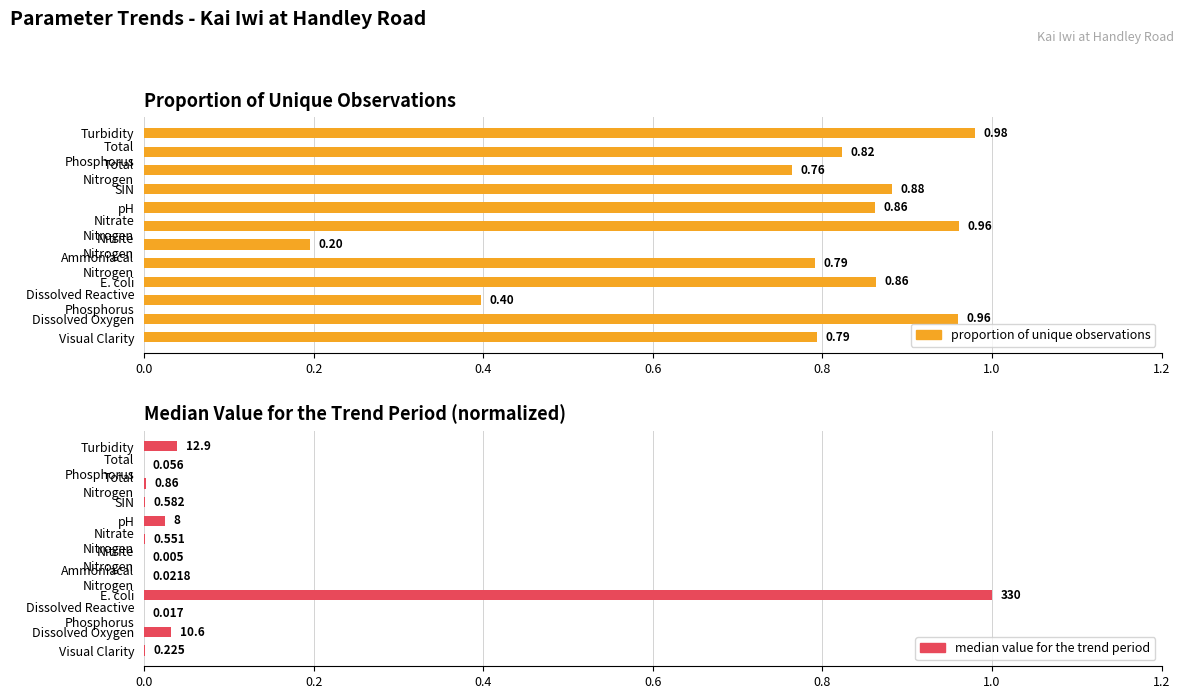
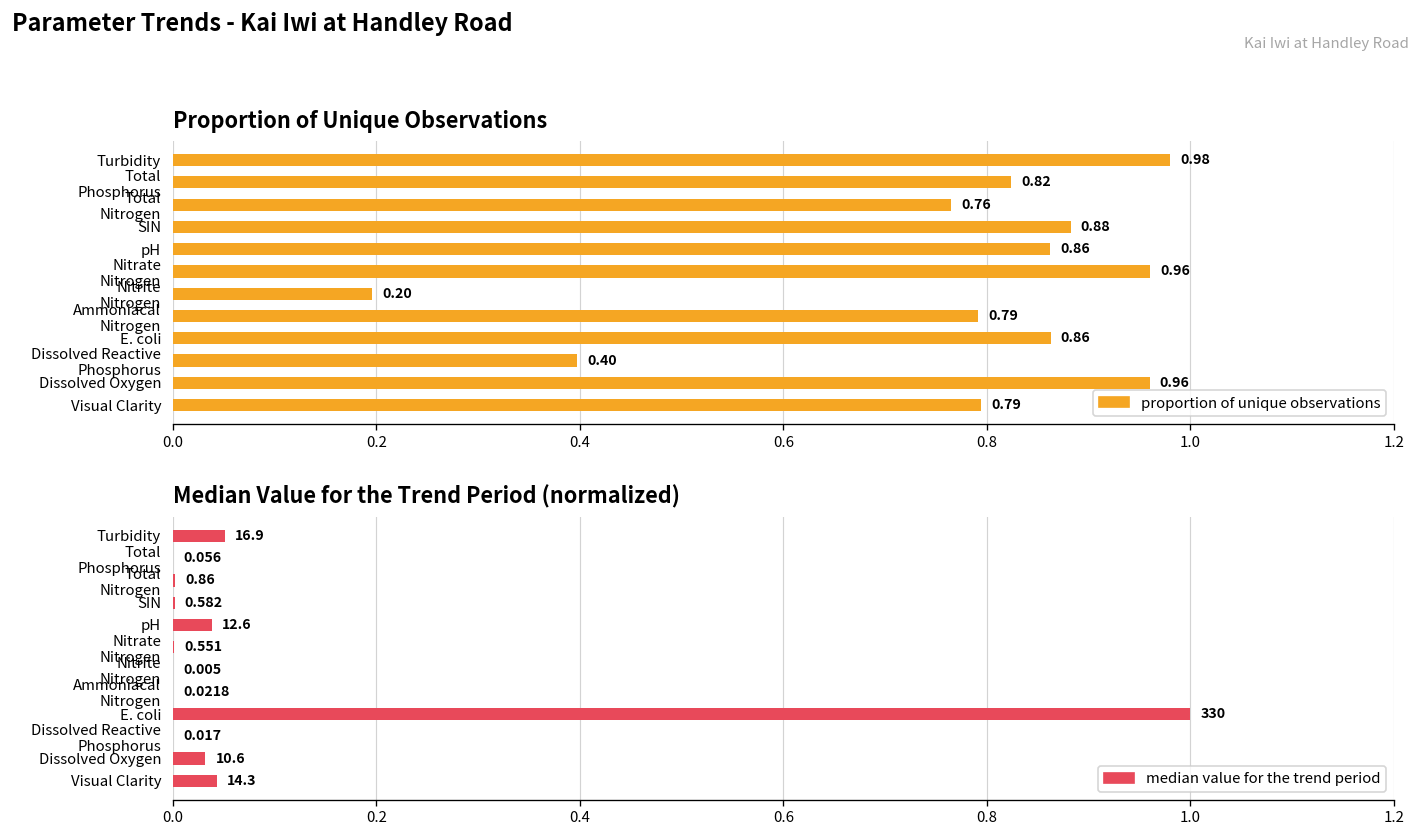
Median Value for the Trend Period (normalized), Turbidity: 12.9 -> 16.9
Median Value for the Trend Period (normalized), pH: 8 -> 12.6
Median Value for the Trend Period (normalized), Visual Clarity: 0.225 -> 14.3
